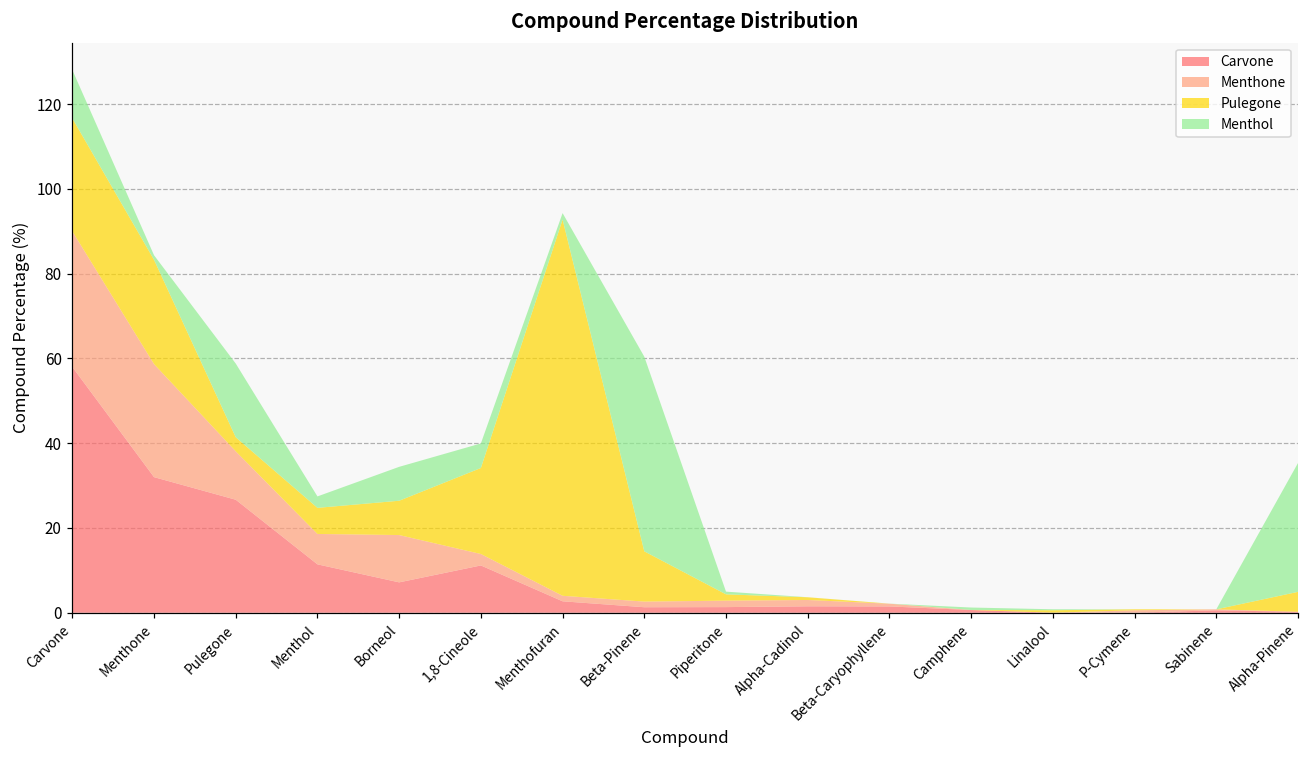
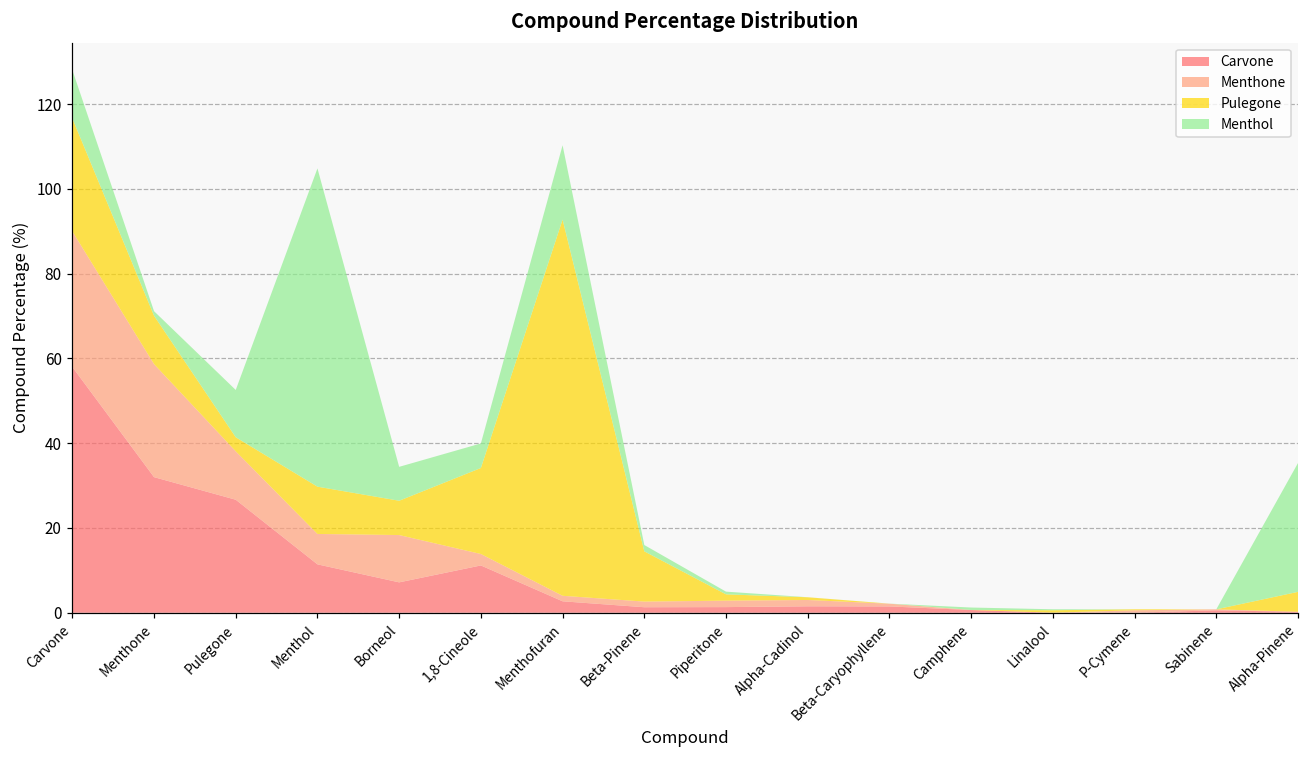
Pulegone, Menthone: 25 -> 11
Menthol, Pulegone: 17 -> 11
Pulegone, Menthol: 6 -> 11
Menthol, Menthol: 3 -> 75
Menthol, Menthofuran: 2 -> 18
Menthol, Beta-Pinene: 46 -> 1
